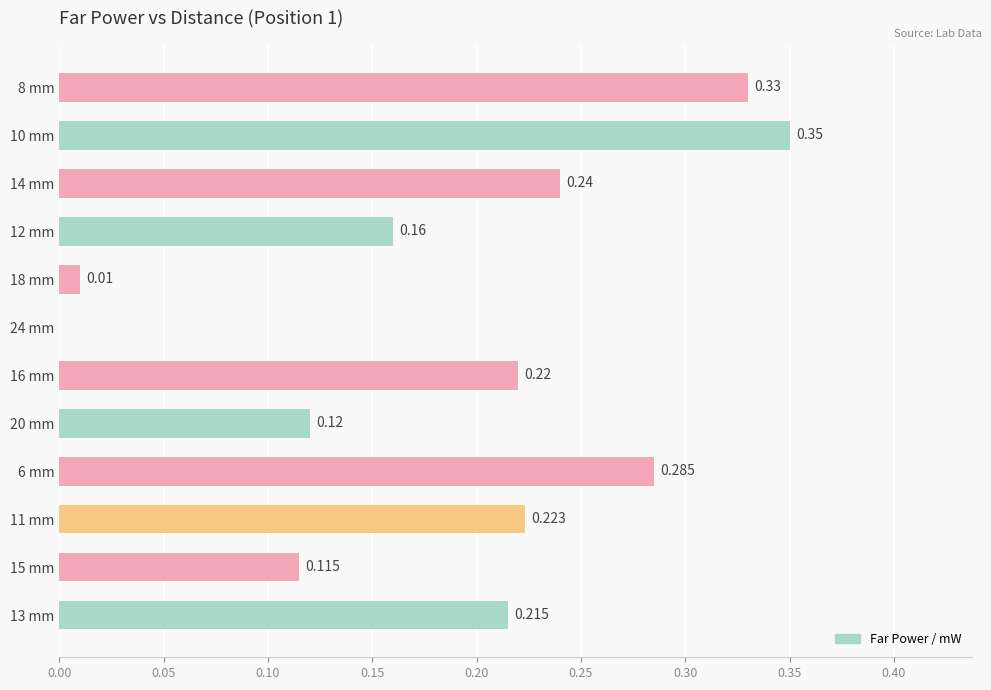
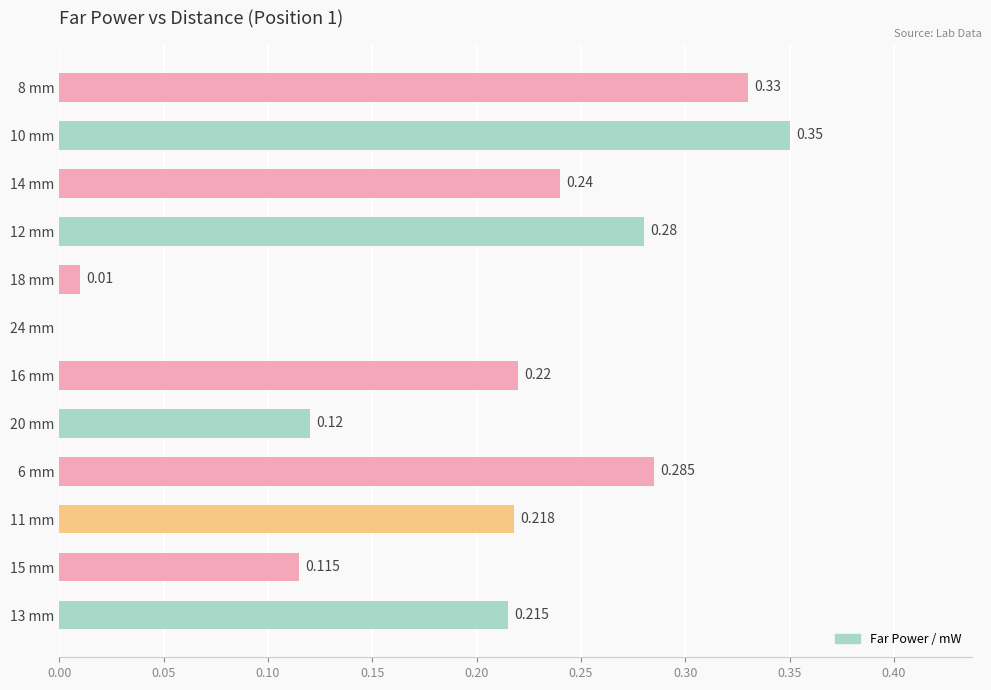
12 mm: 0.16 -> 0.28
11 mm: 0.223 -> 0.218
